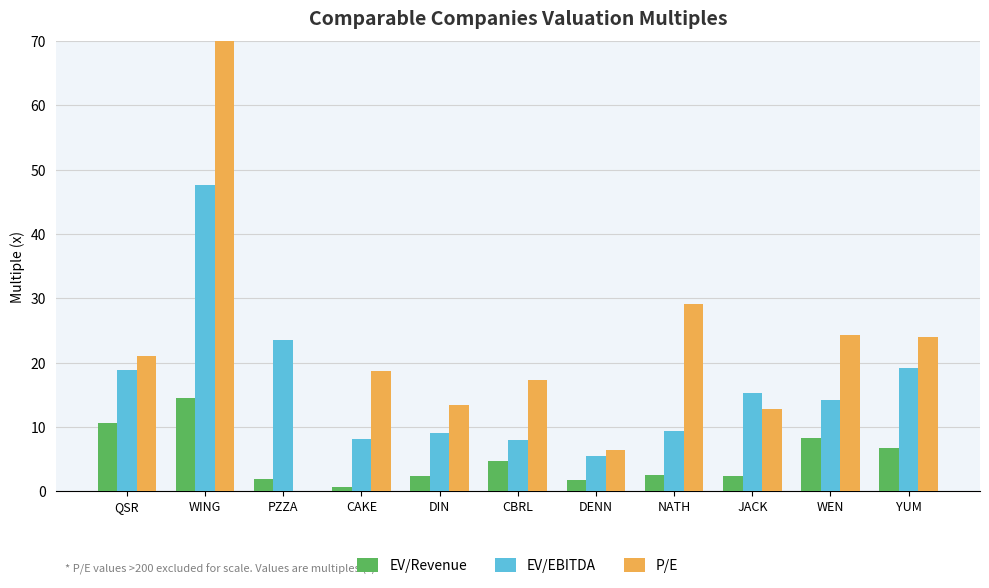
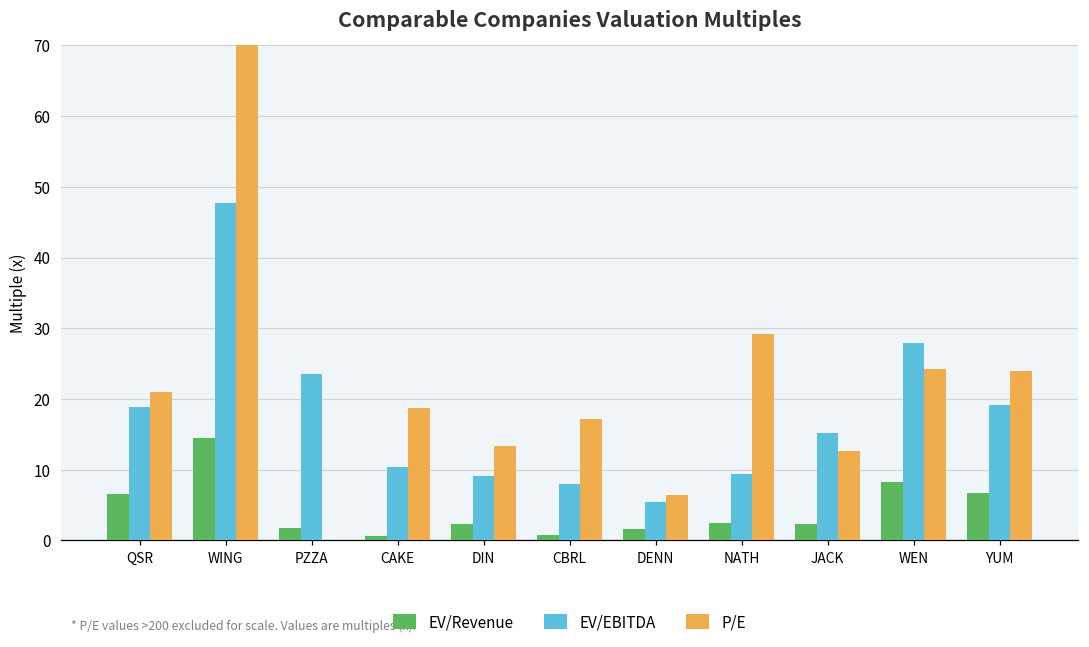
EV/Revenue, QSR: 11 -> 7
EV/EBITDA, CAKE: 8 -> 10
EV/Revenue, CBRL: 5 -> 1
EV/EBITDA, WEN: 14 -> 28
